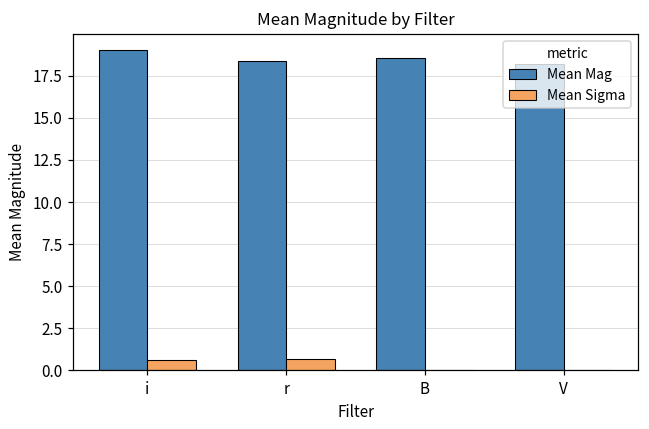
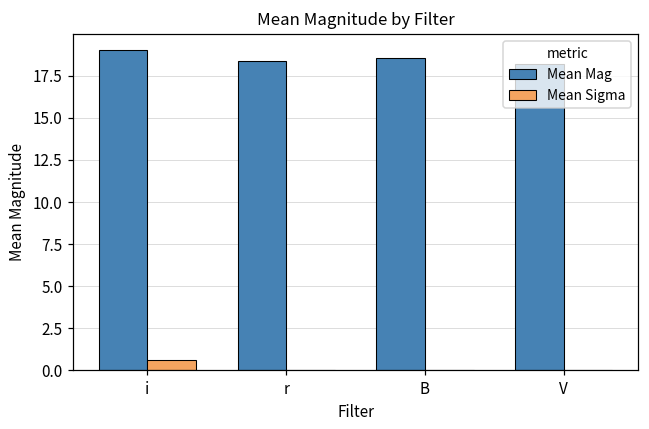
Mean Sigma, r: 0.7 -> 0.0
